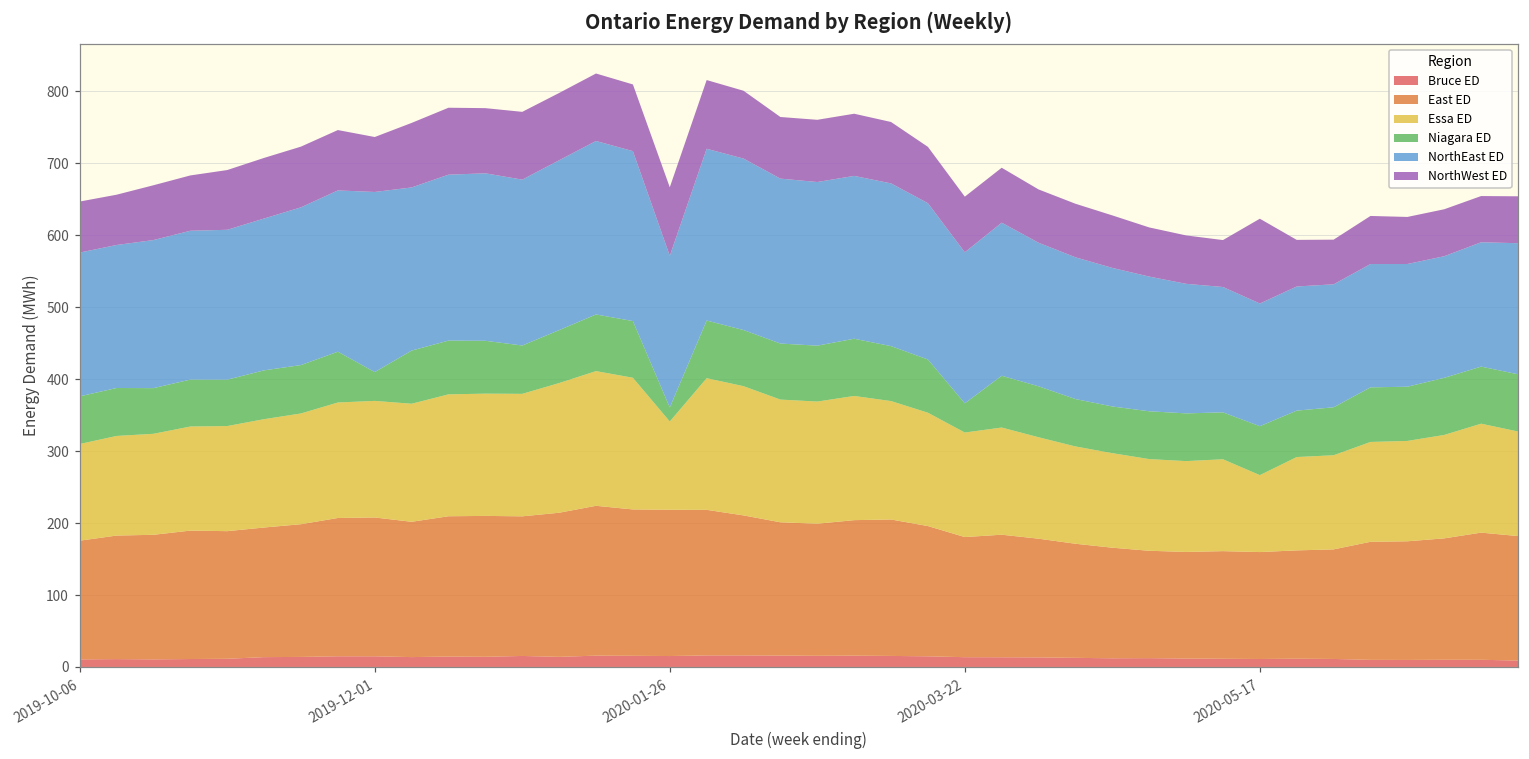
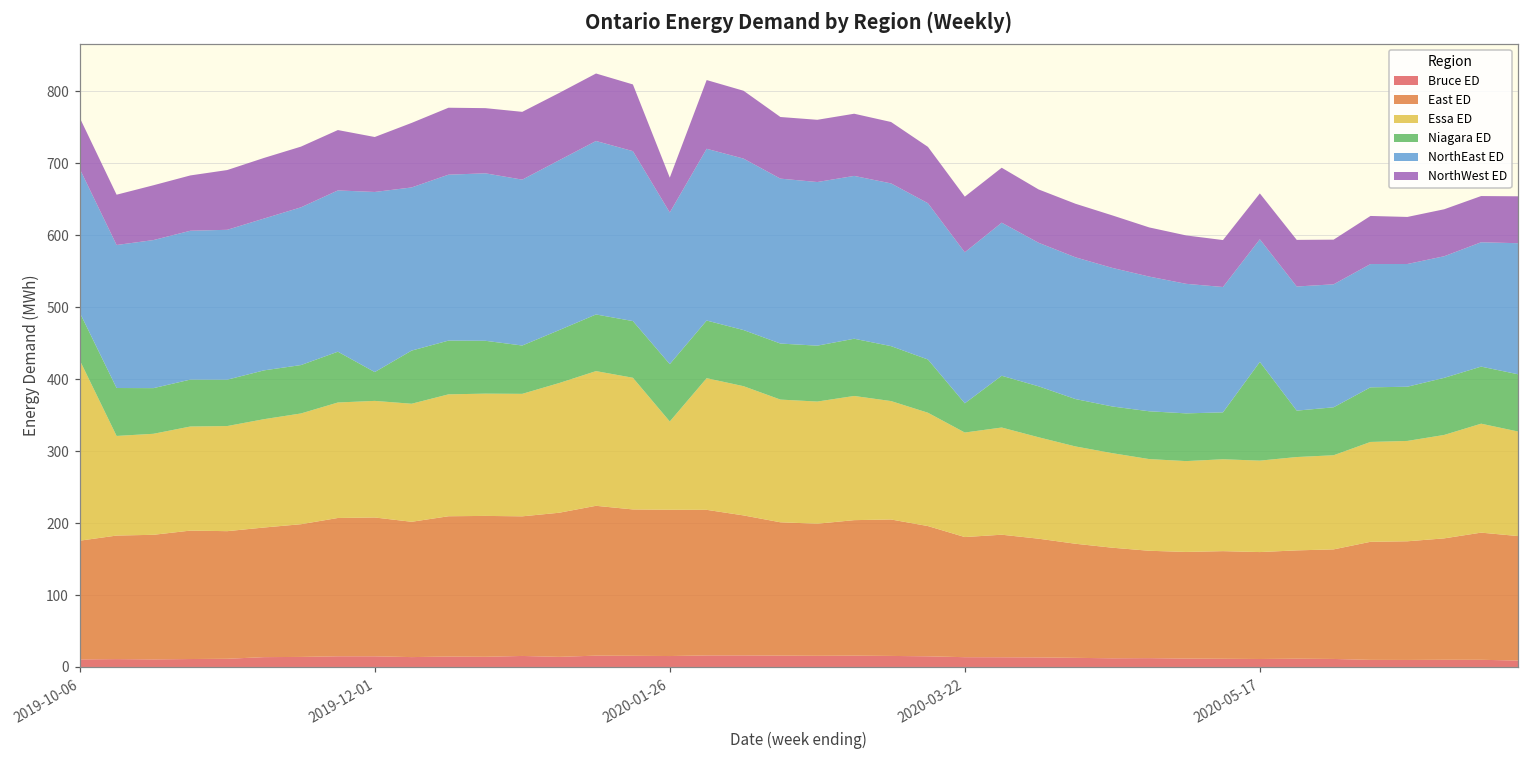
Essa ED, 2019-10-06: 130 -> 250
Niagara ED, 2020-01-26: 20 -> 80
NorthWest ED, 2020-01-26: 100 -> 50
Essa ED, 2020-05-17: 110 -> 130
Niagara ED, 2020-05-17: 70 -> 140
NorthWest ED, 2020-05-17: 120 -> 60
